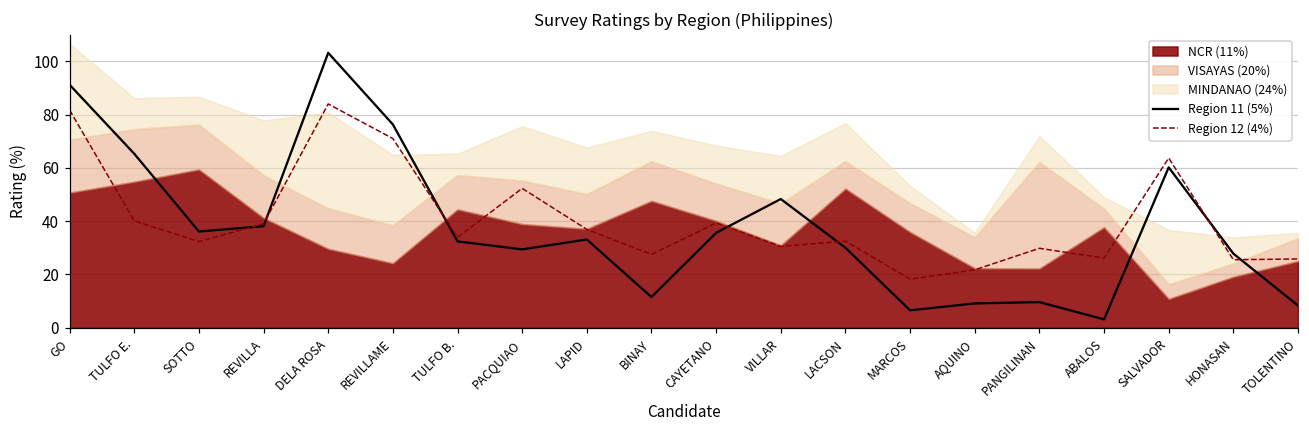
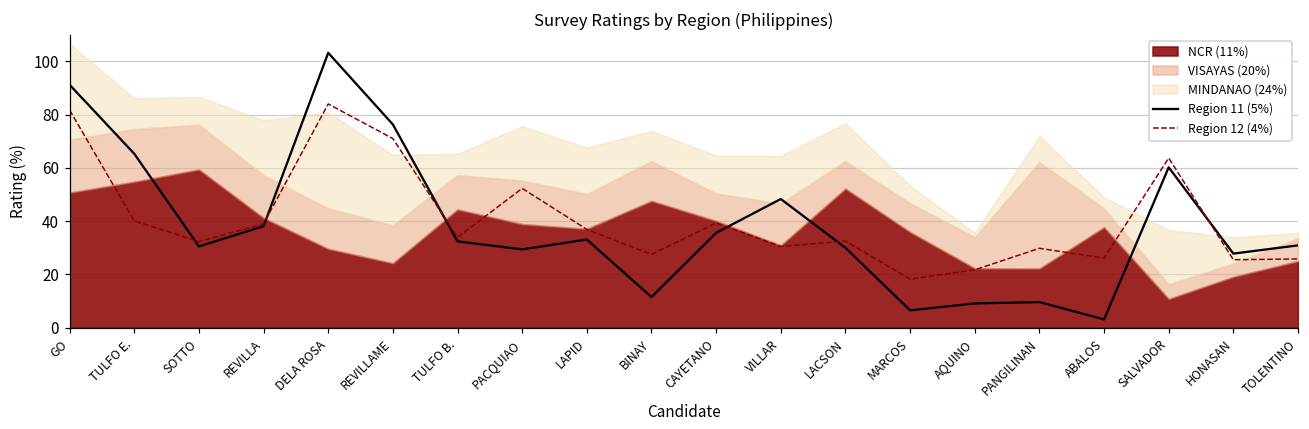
Region 11 (5%), SOTTO: 36 -> 31
VISAYAS (20%), CAYETANO: 14 -> 10
Region 11 (5%), TOLENTINO: 8 -> 31
